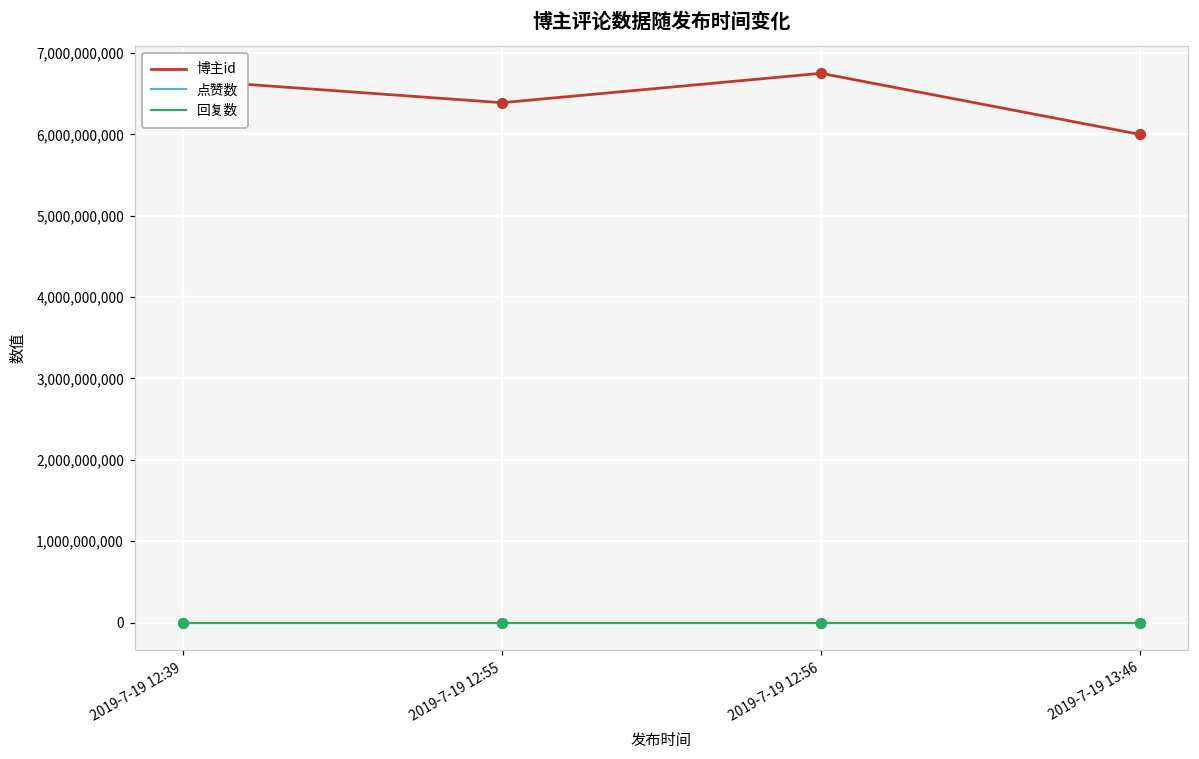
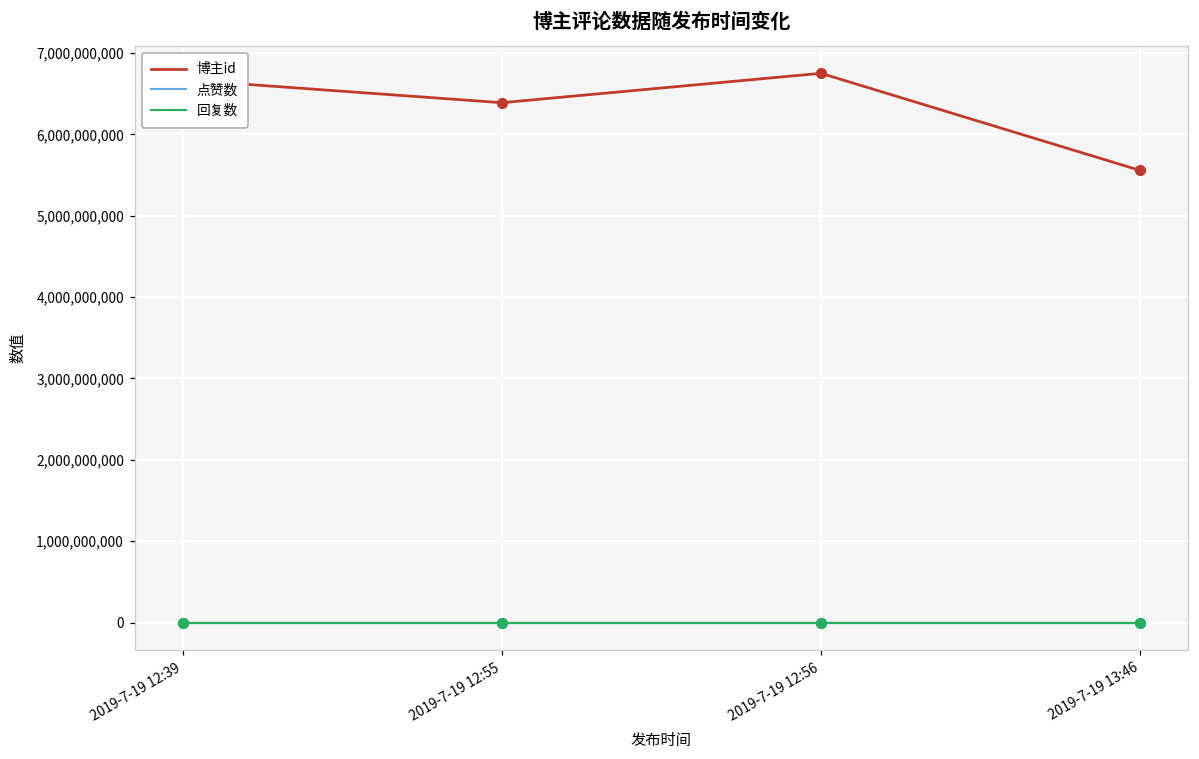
博主id, 2019-7-19 13:46: 6,000,000,000 -> 5,600,000,000
